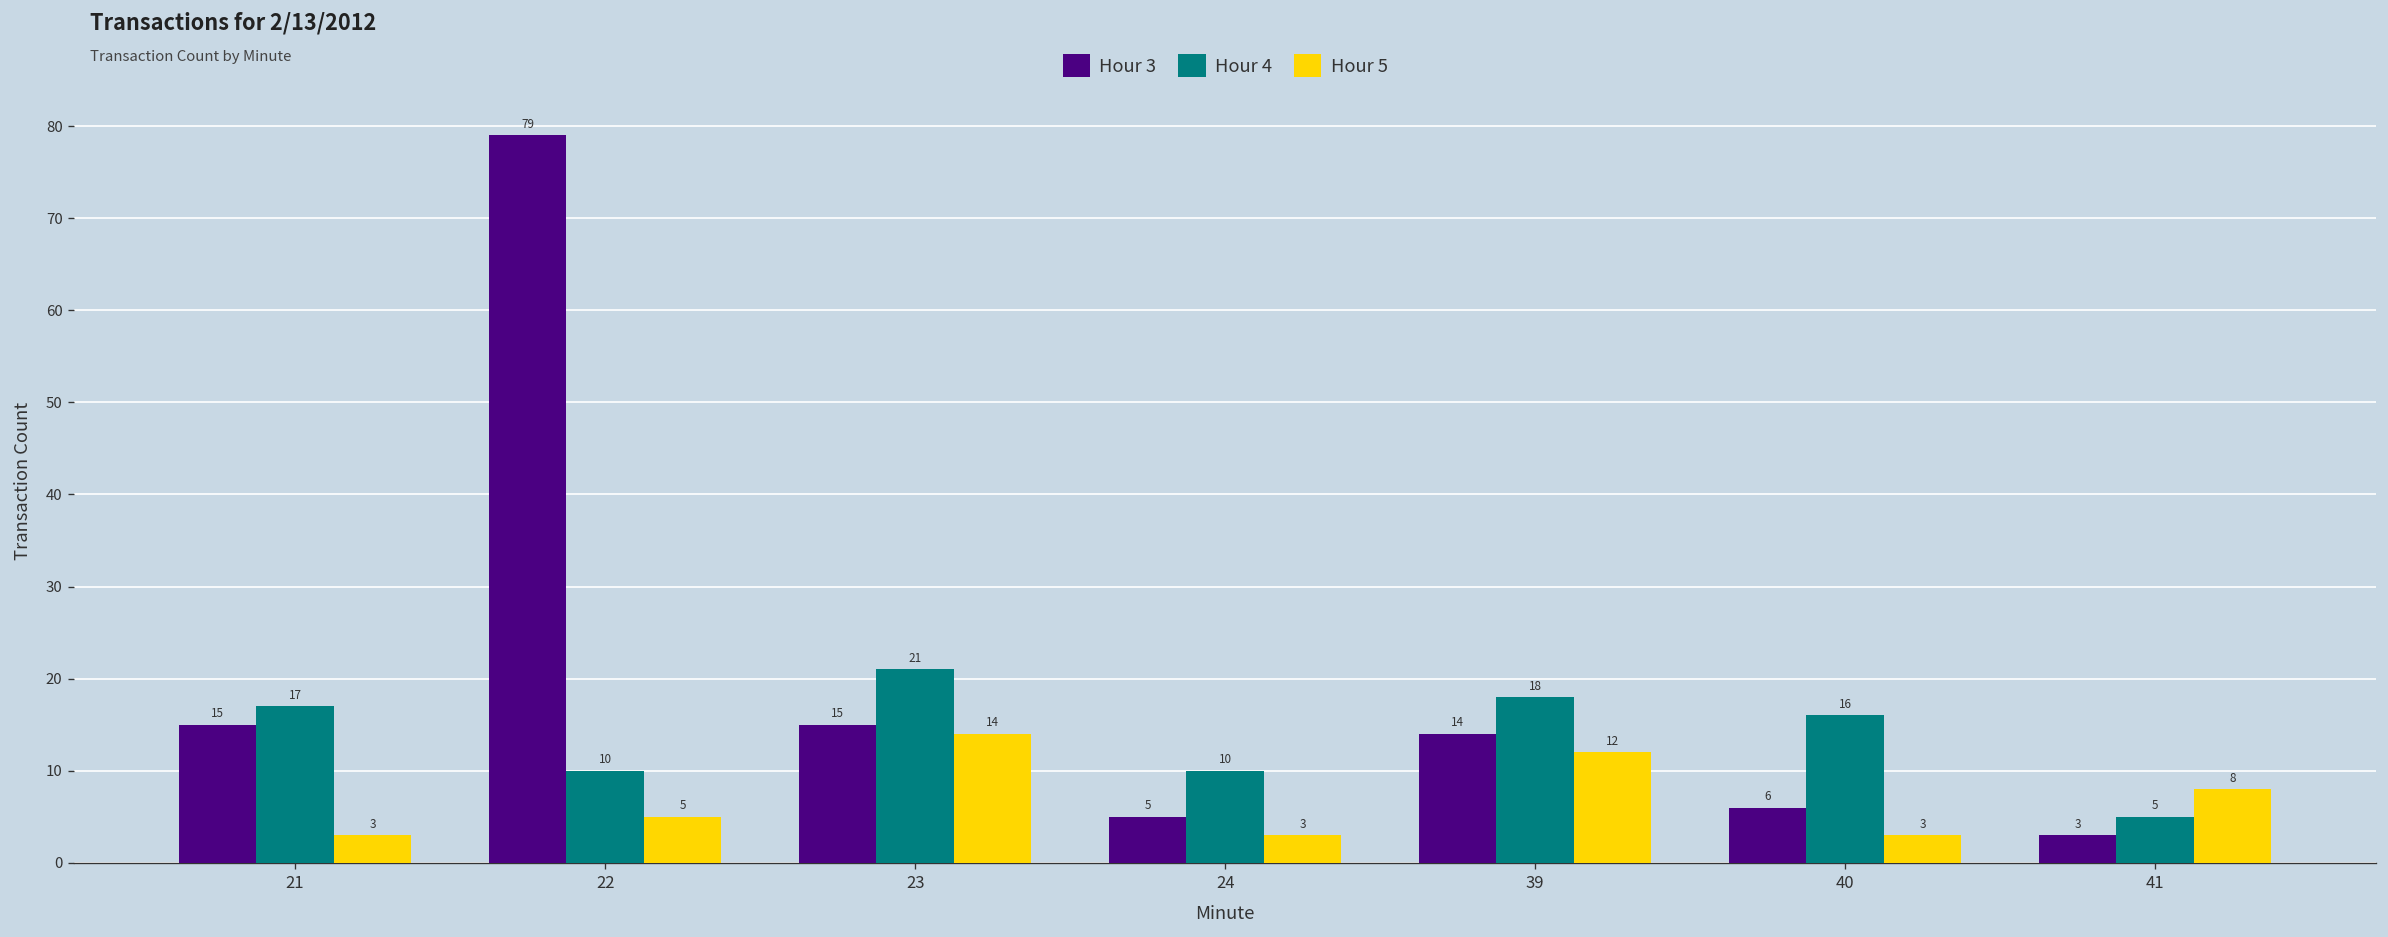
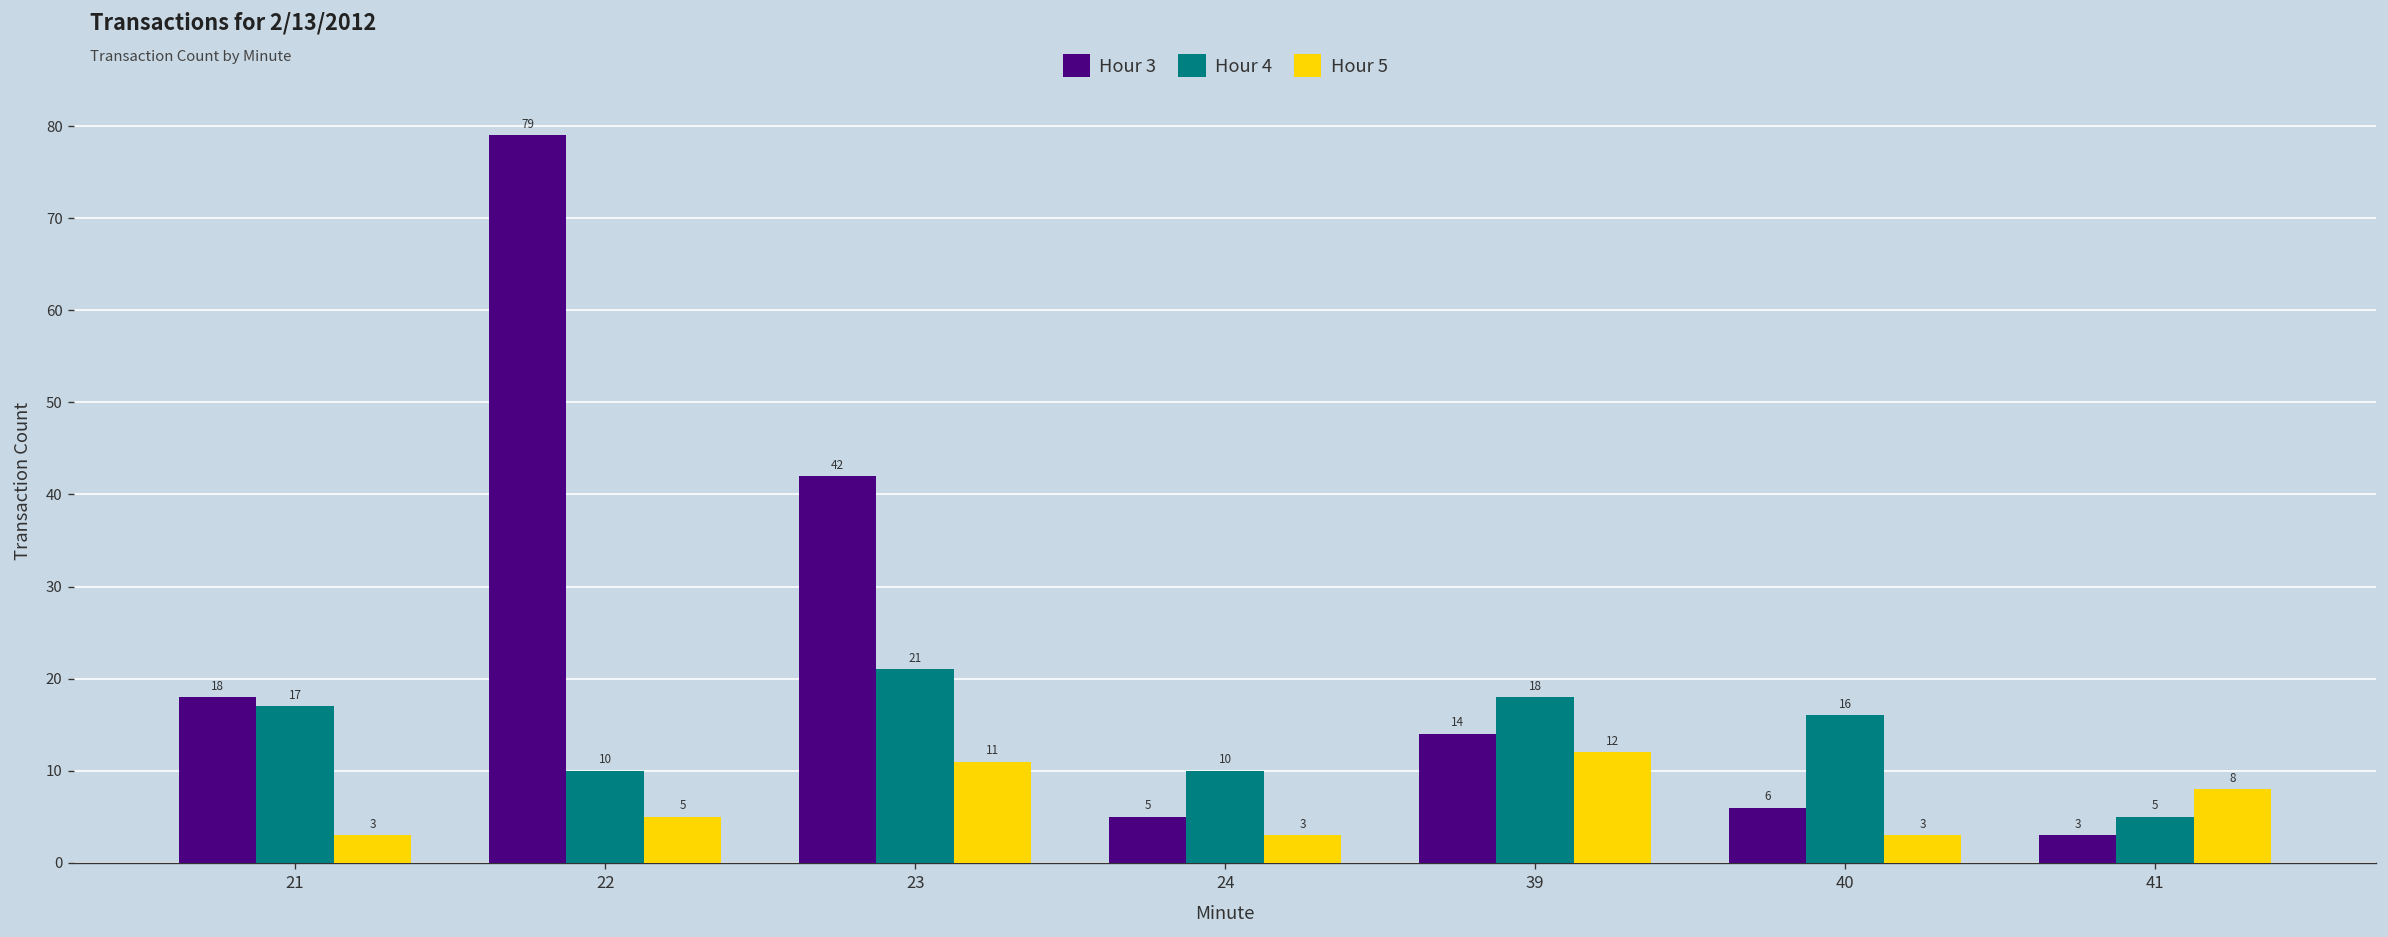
Hour 3, 21: 15 -> 18
Hour 3, 23: 15 -> 42
Hour 5, 23: 14 -> 11
